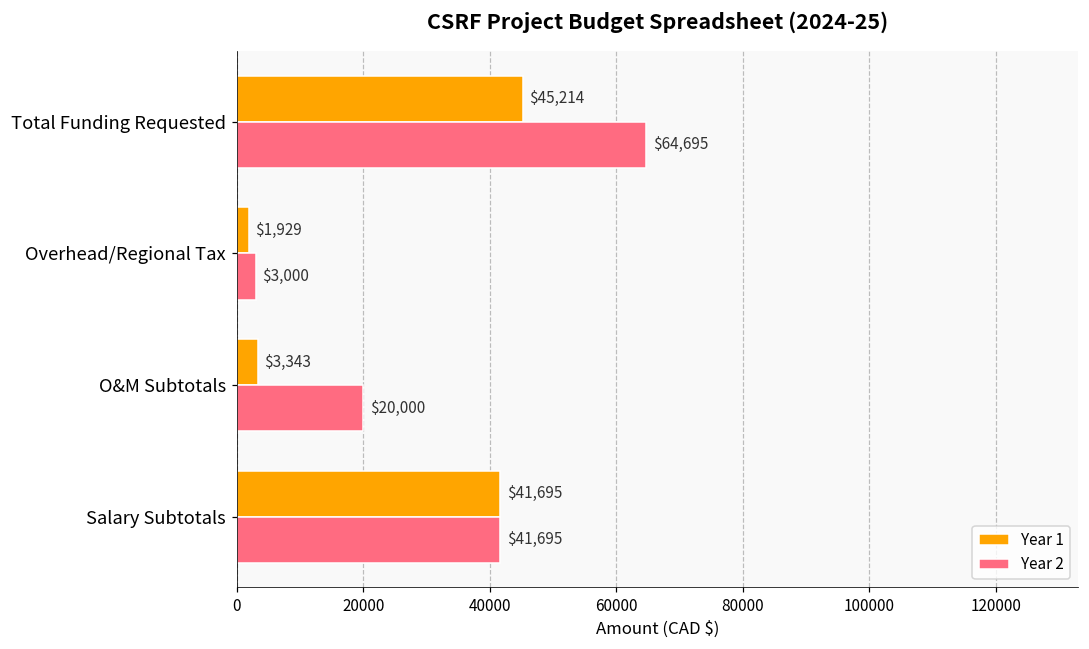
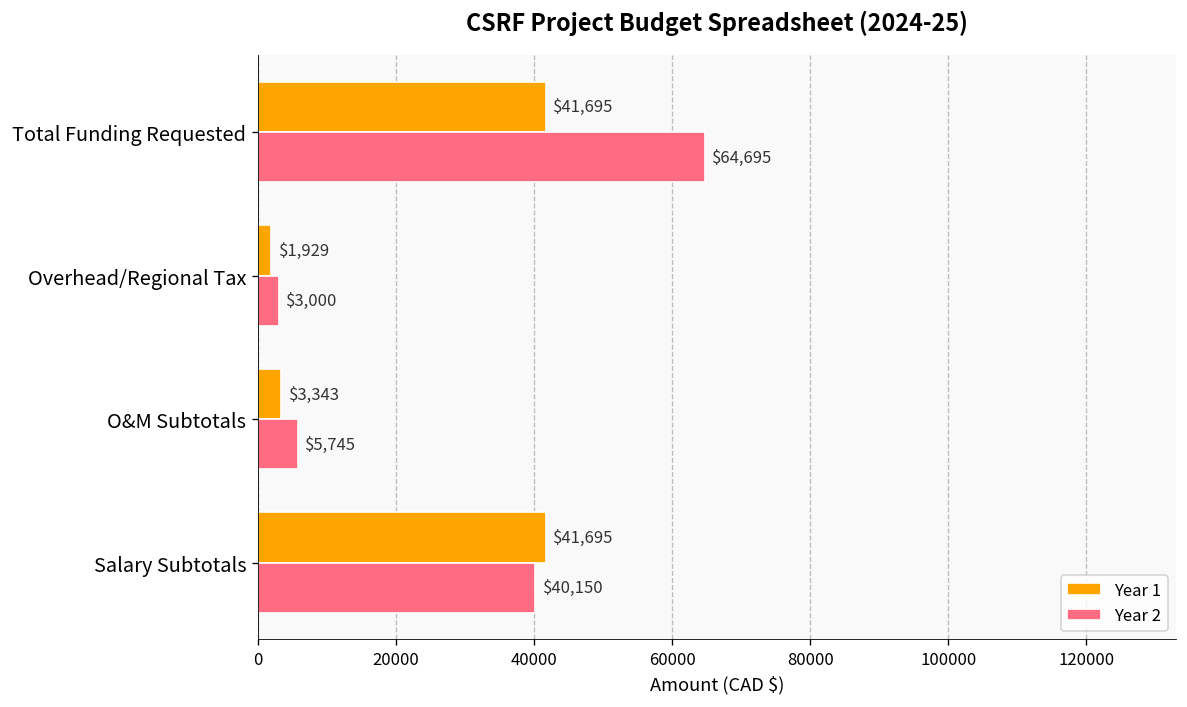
Year 1, Total Funding Requested: $45,214 -> $41,695
Year 2, O&M Subtotals: $20,000 -> $5,745
Year 2, Salary Subtotals: $41,695 -> $40,150
